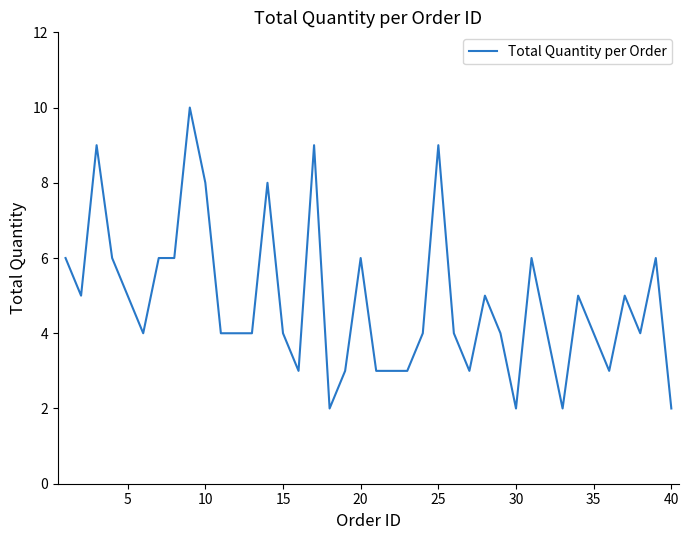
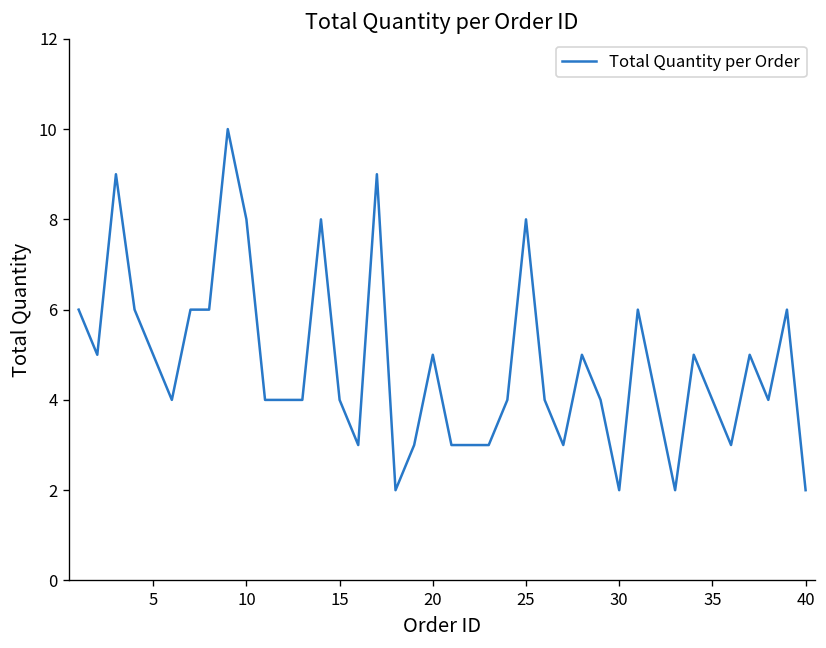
20: 6 -> 5
25: 9 -> 8
